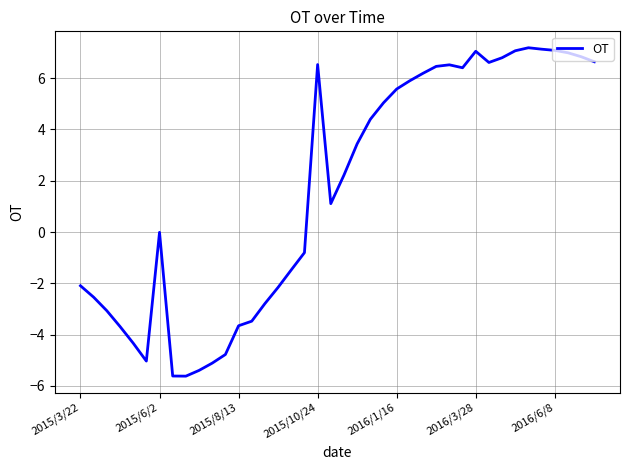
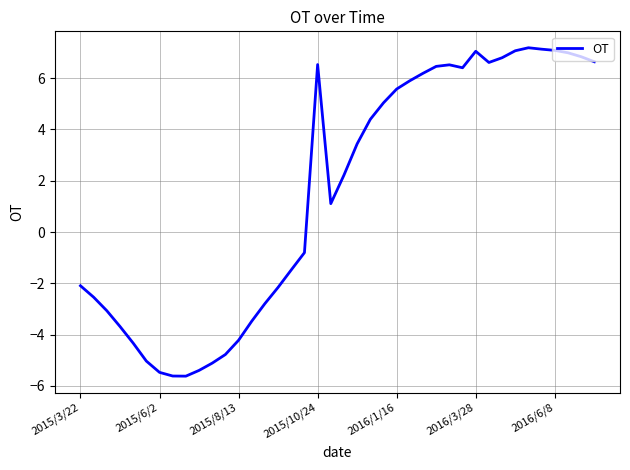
2015/6/2: 0.0 -> -5.5
2015/8/13: -3.7 -> -4.2
